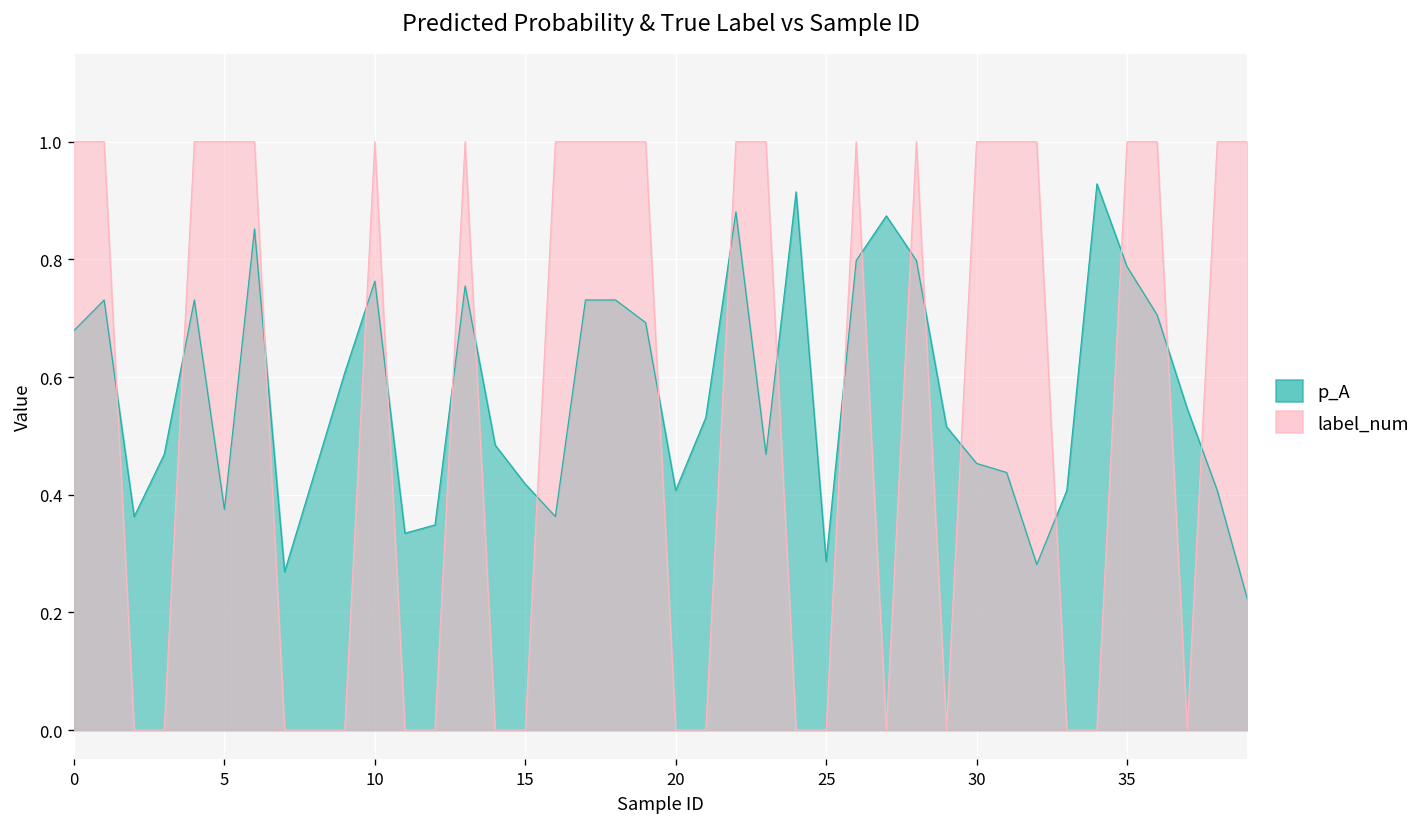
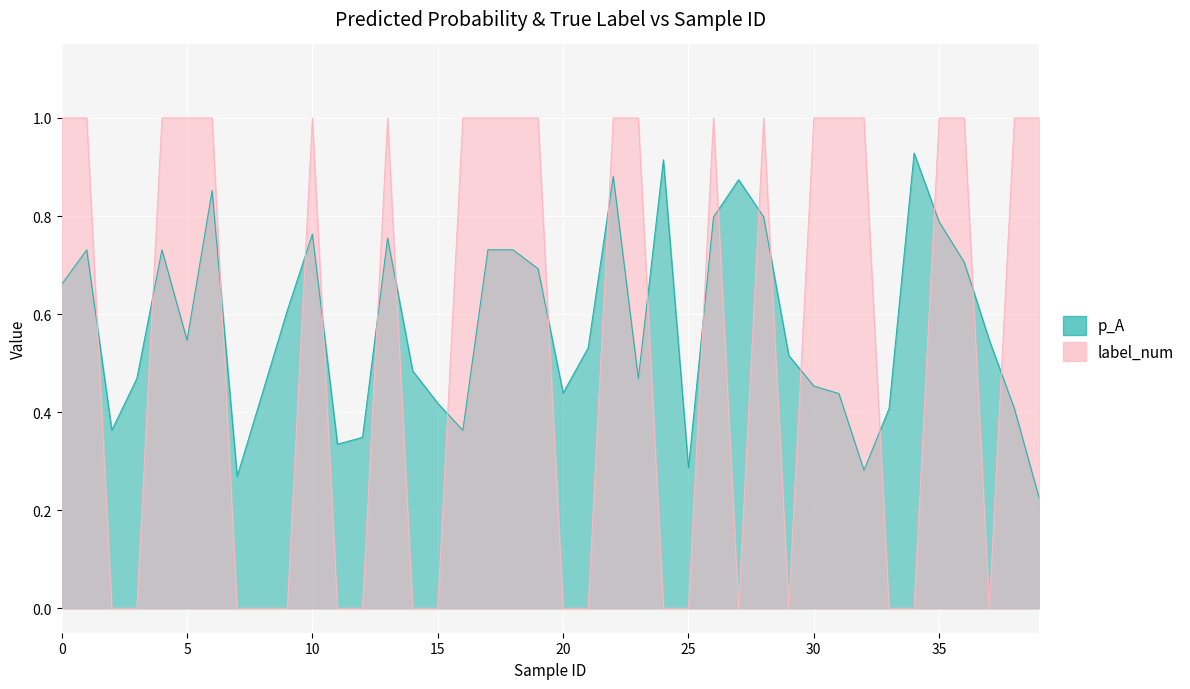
p_A, 0: 0.68 -> 0.66
p_A, 5: 0.38 -> 0.55
p_A, 20: 0.41 -> 0.44
